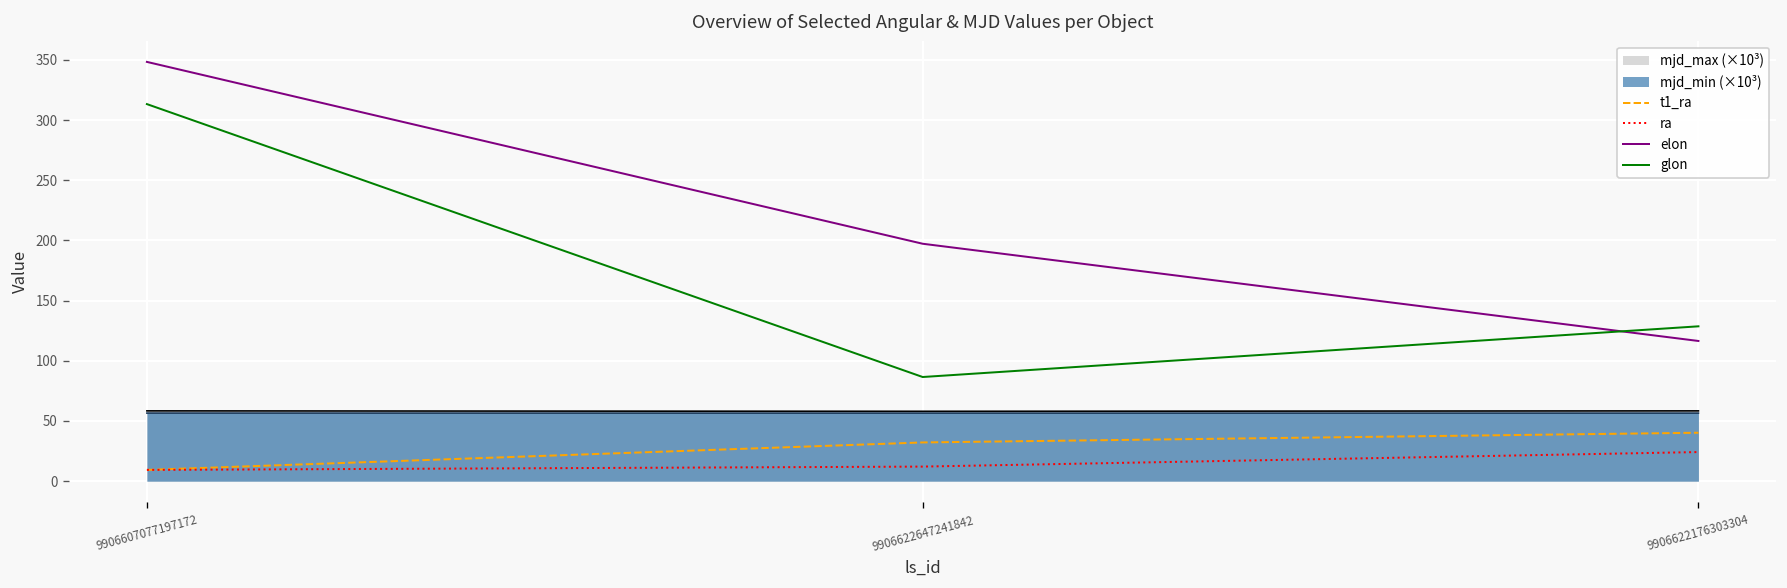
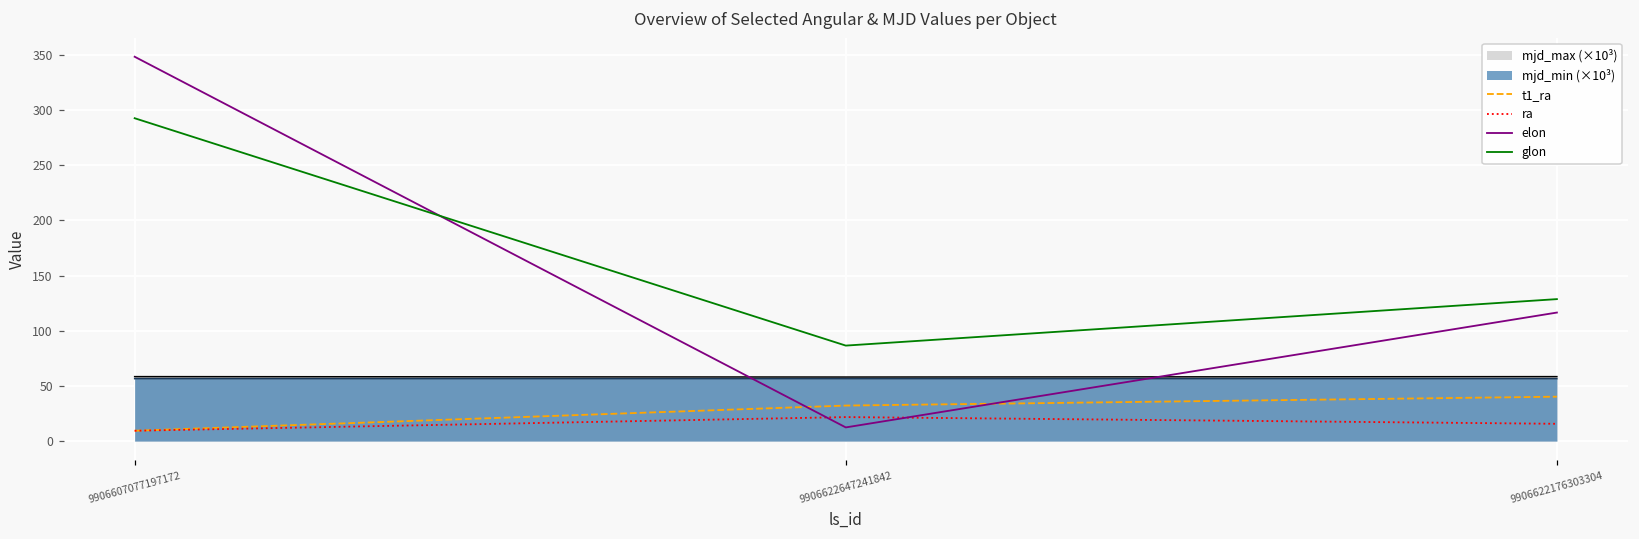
glon, 9906607077197172: 313 -> 293
ra, 9906622647241842: 12 -> 22
elon, 9906622647241842: 197 -> 12
ra, 9906622176303304: 24 -> 16
